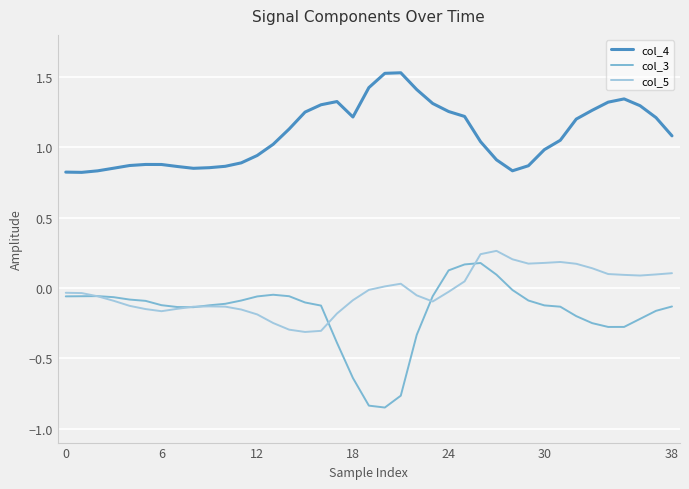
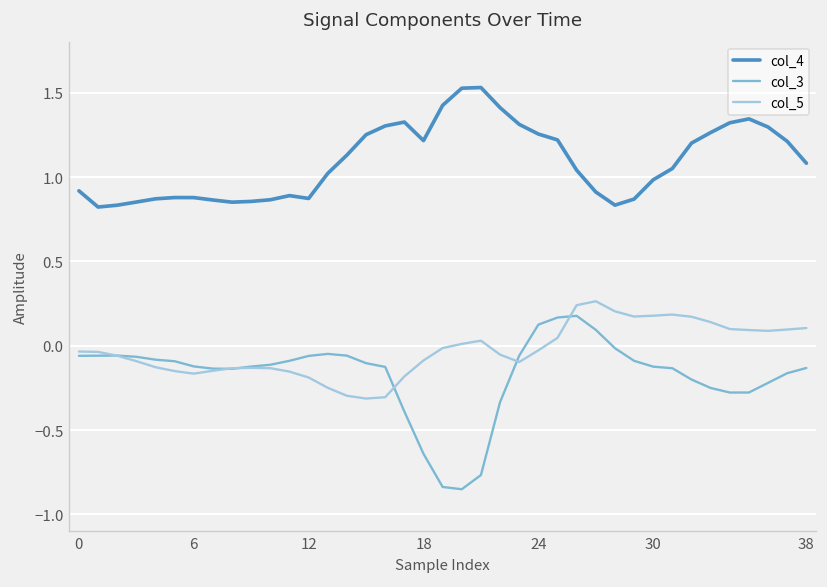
col_4, 0: 0.82 -> 0.92
col_4, 12: 0.94 -> 0.87
